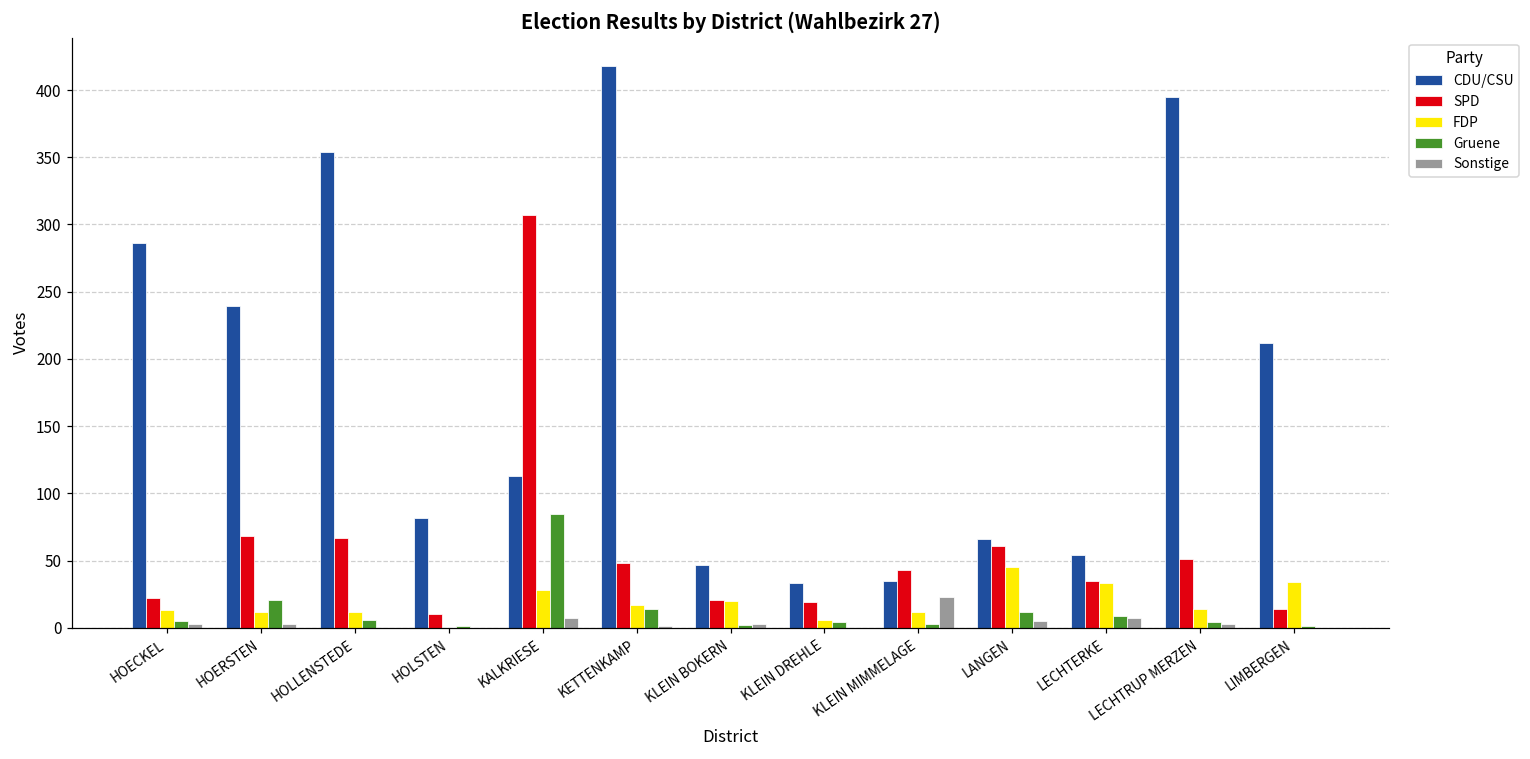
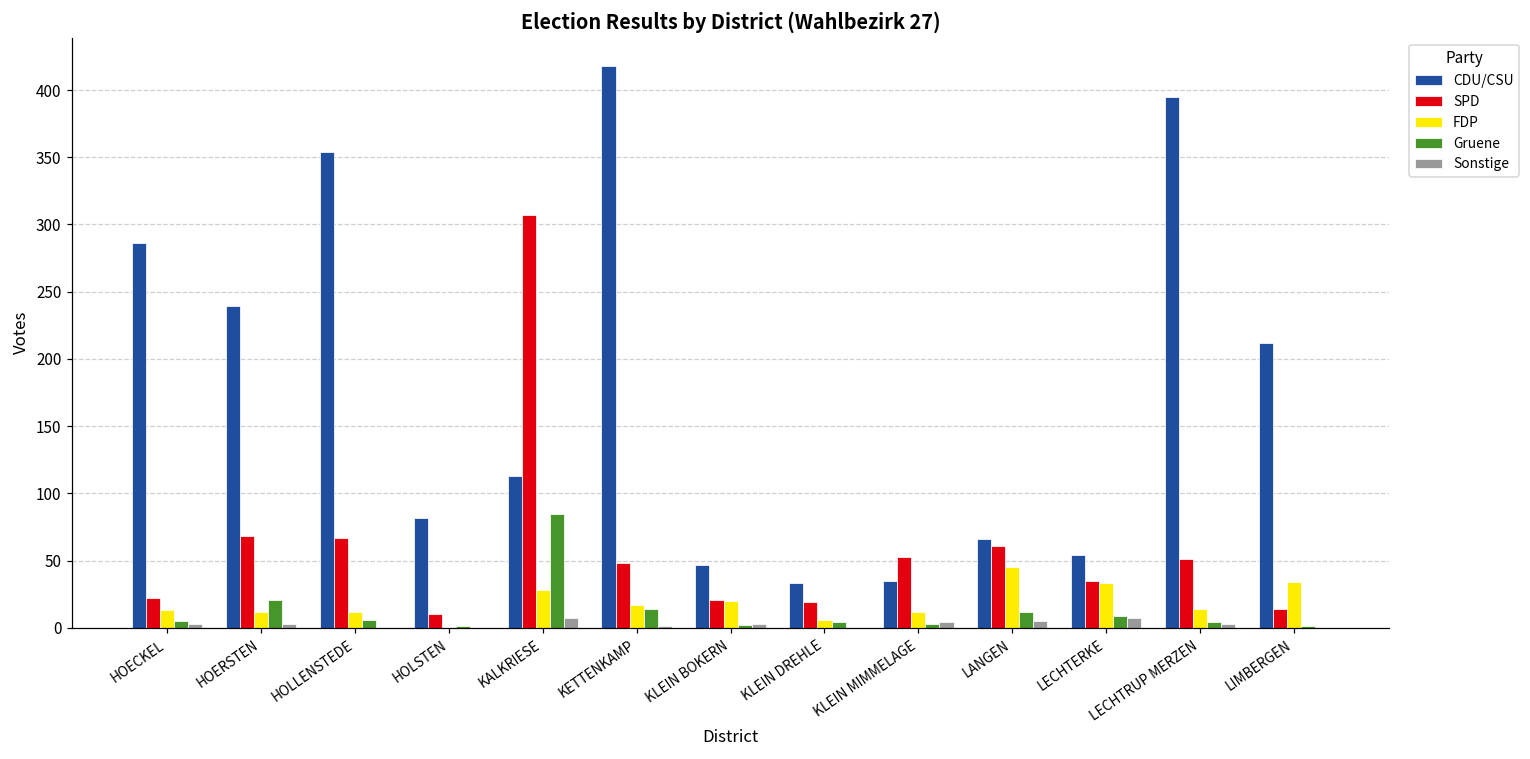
SPD, KLEIN MIMMELAGE: 43 -> 53
Sonstige, KLEIN MIMMELAGE: 23 -> 4
